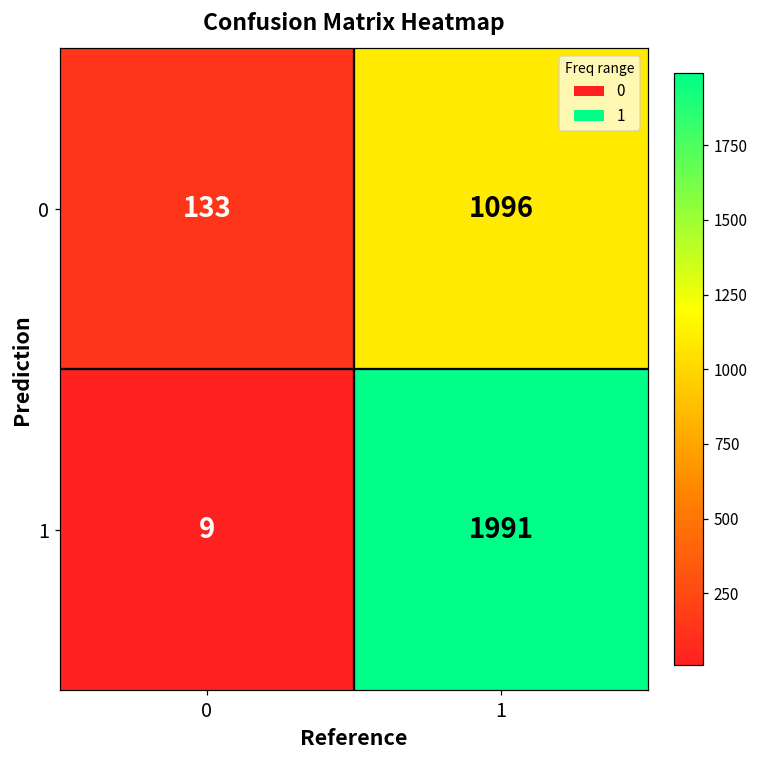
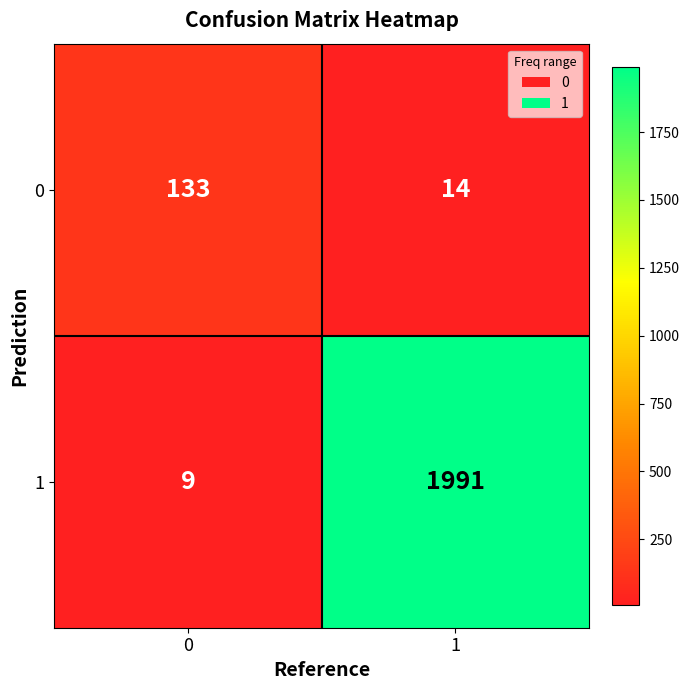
0, 1: 1096 -> 14
